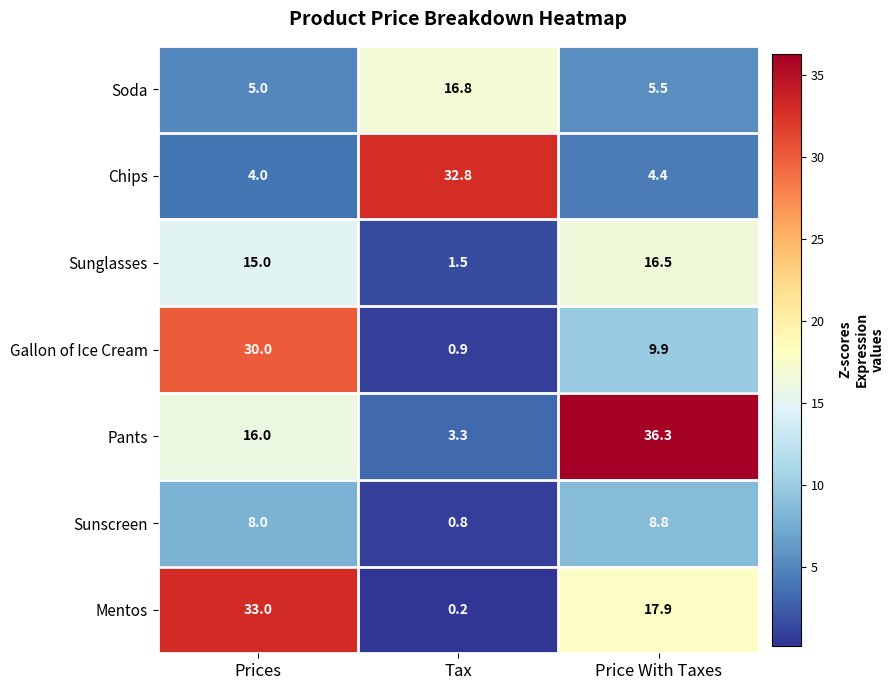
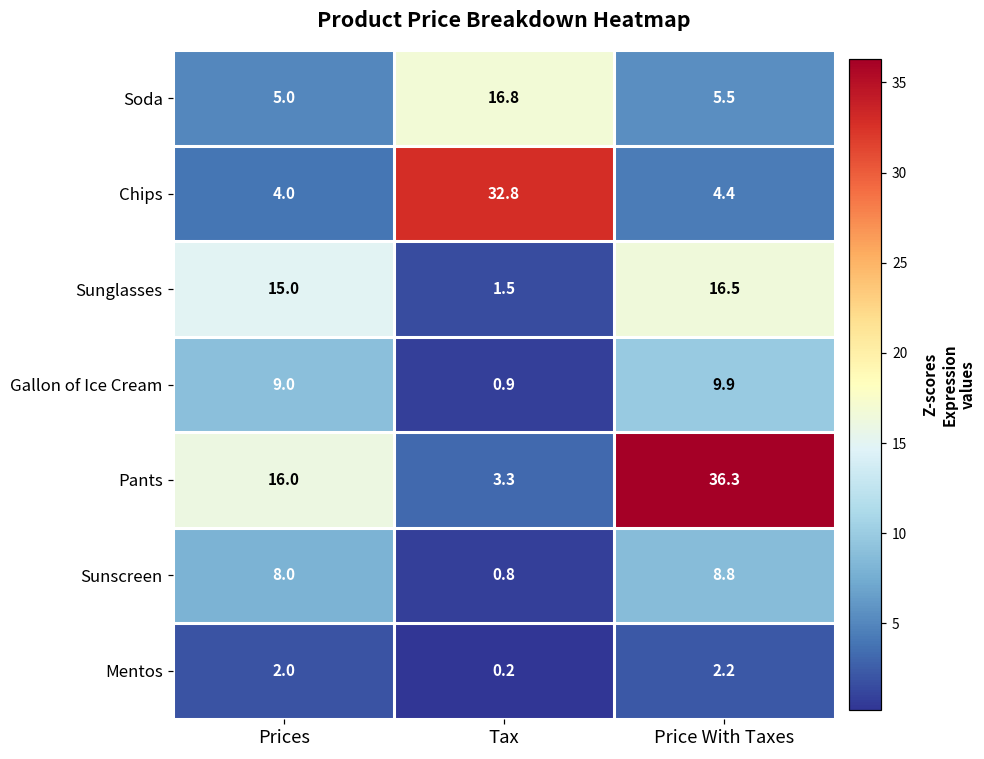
Gallon of Ice Cream, Prices: 30.0 -> 9.0
Mentos, Prices: 33.0 -> 2.0
Mentos, Price With Taxes: 17.9 -> 2.2
